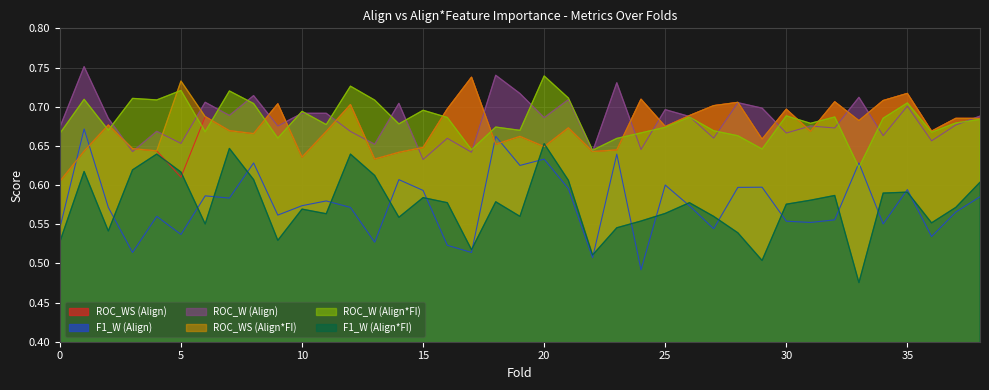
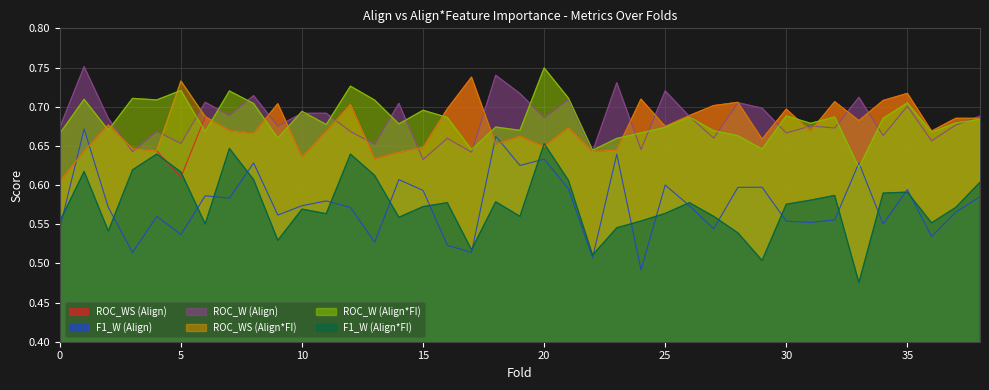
F1_W (Align*FI), 0: 0.53 -> 0.55
F1_W (Align*FI), 15: 0.58 -> 0.57
ROC_W (Align*FI), 20: 0.74 -> 0.75
ROC_W (Align), 25: 0.70 -> 0.72
